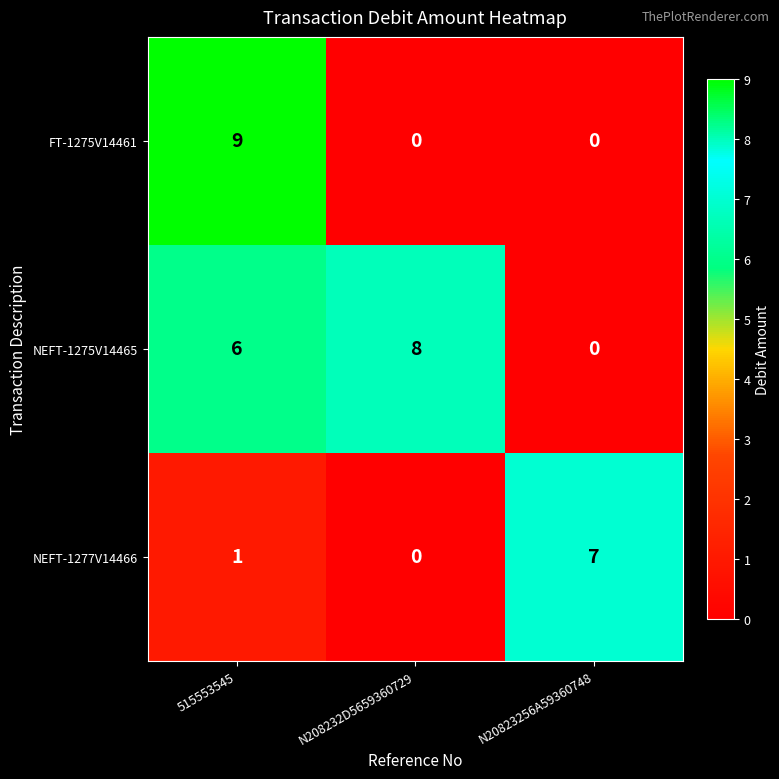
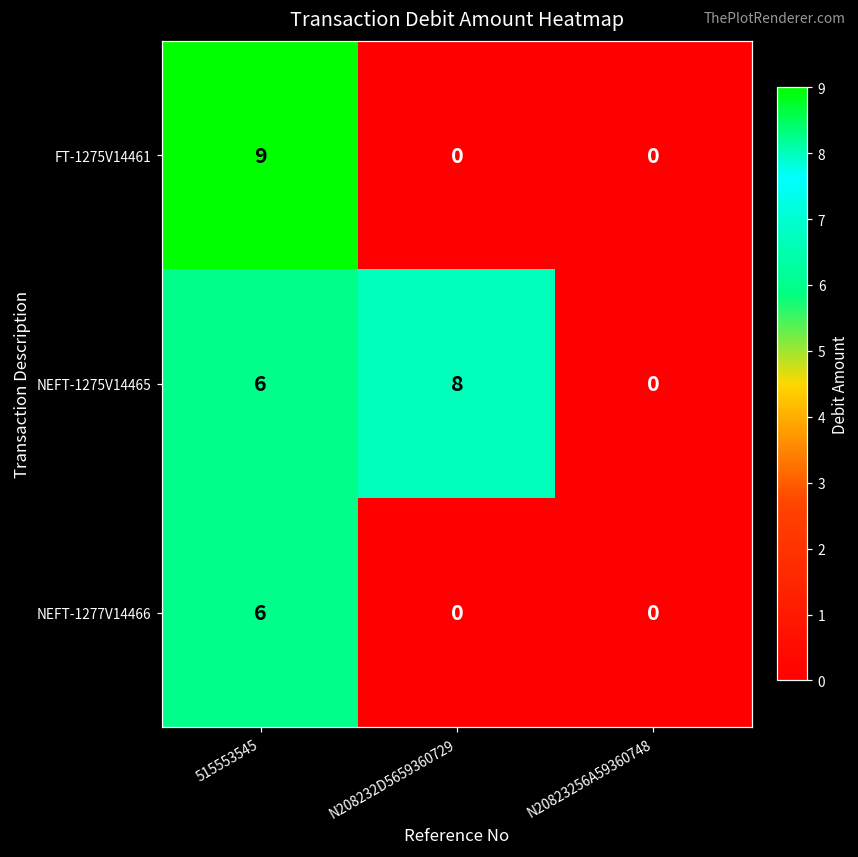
NEFT-1277V14466, 515553545: 1 -> 6
NEFT-1277V14466, N20823256A59360748: 7 -> 0
